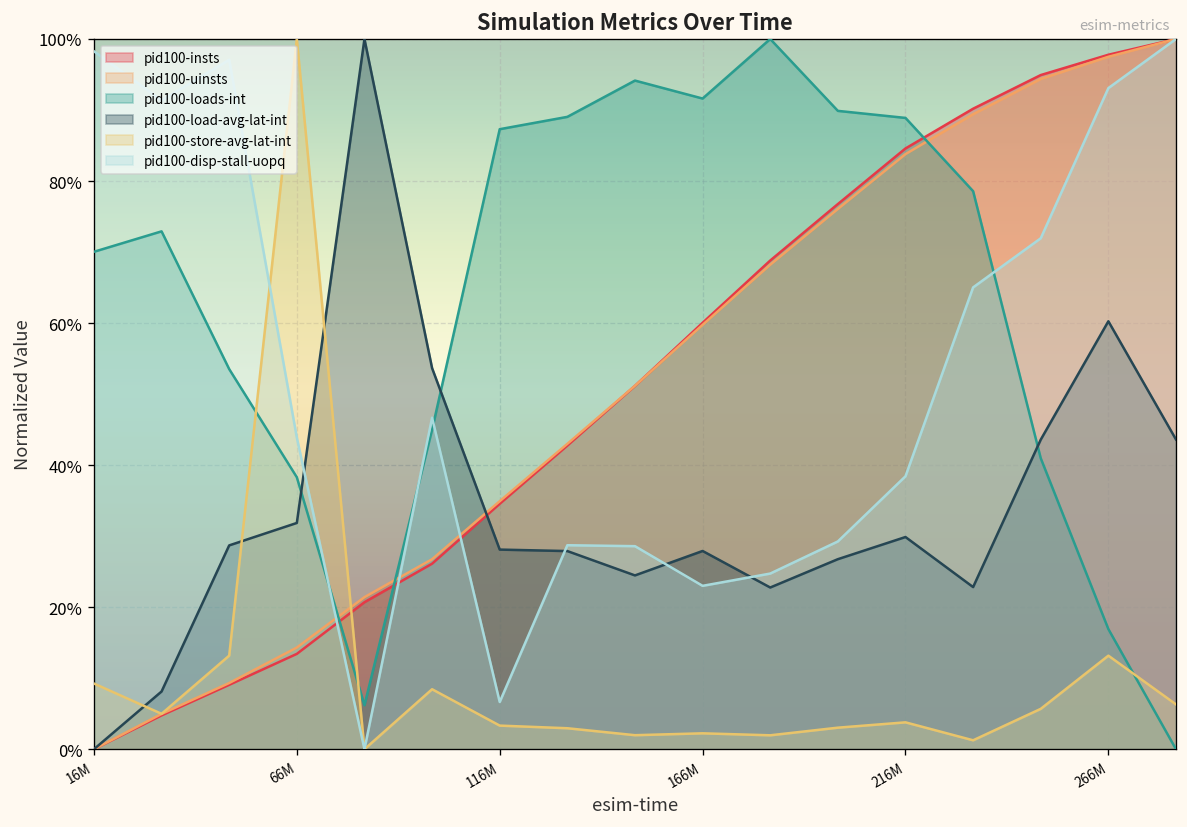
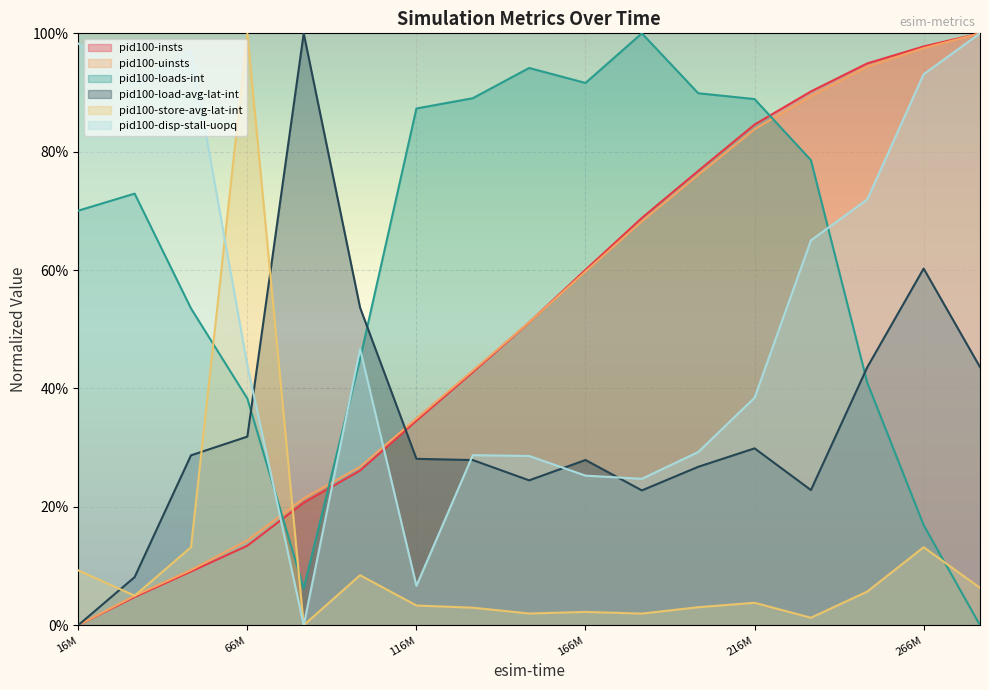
pid100-disp-stall-uopq, 166M: 23% -> 25%
